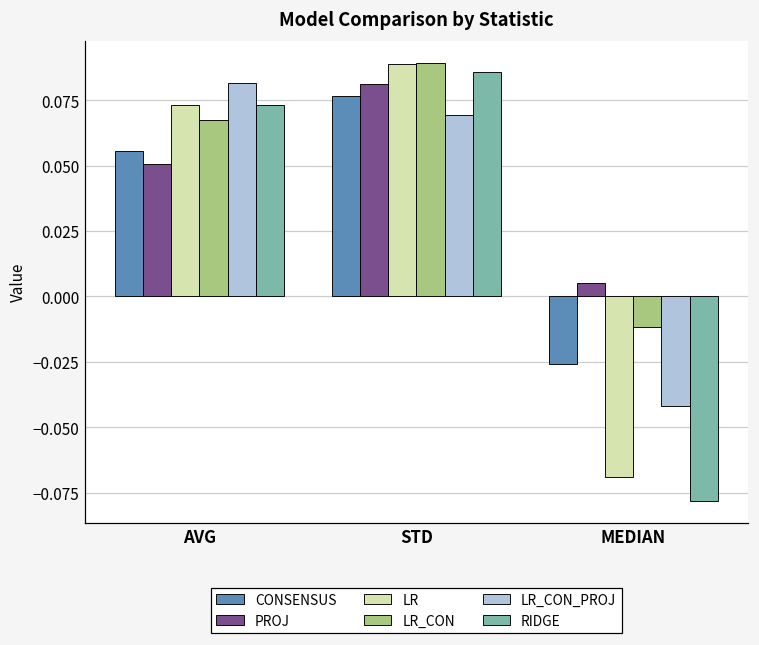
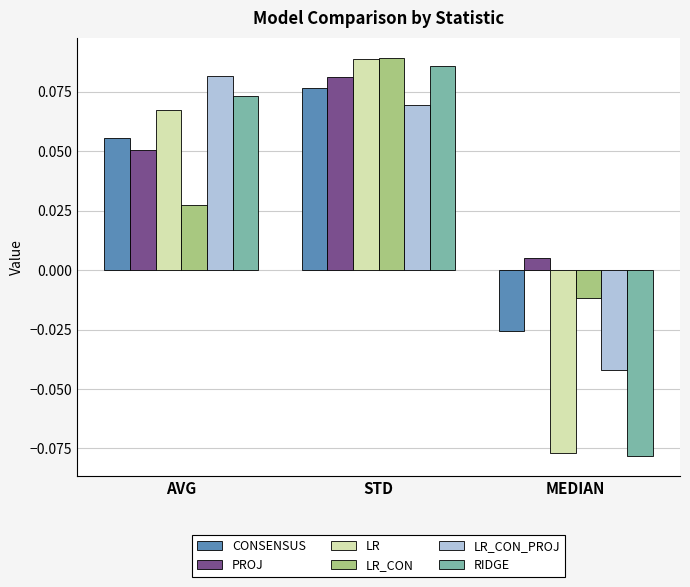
LR, AVG: 0.073 -> 0.067
LR_CON, AVG: 0.068 -> 0.028
LR, MEDIAN: -0.069 -> -0.077
